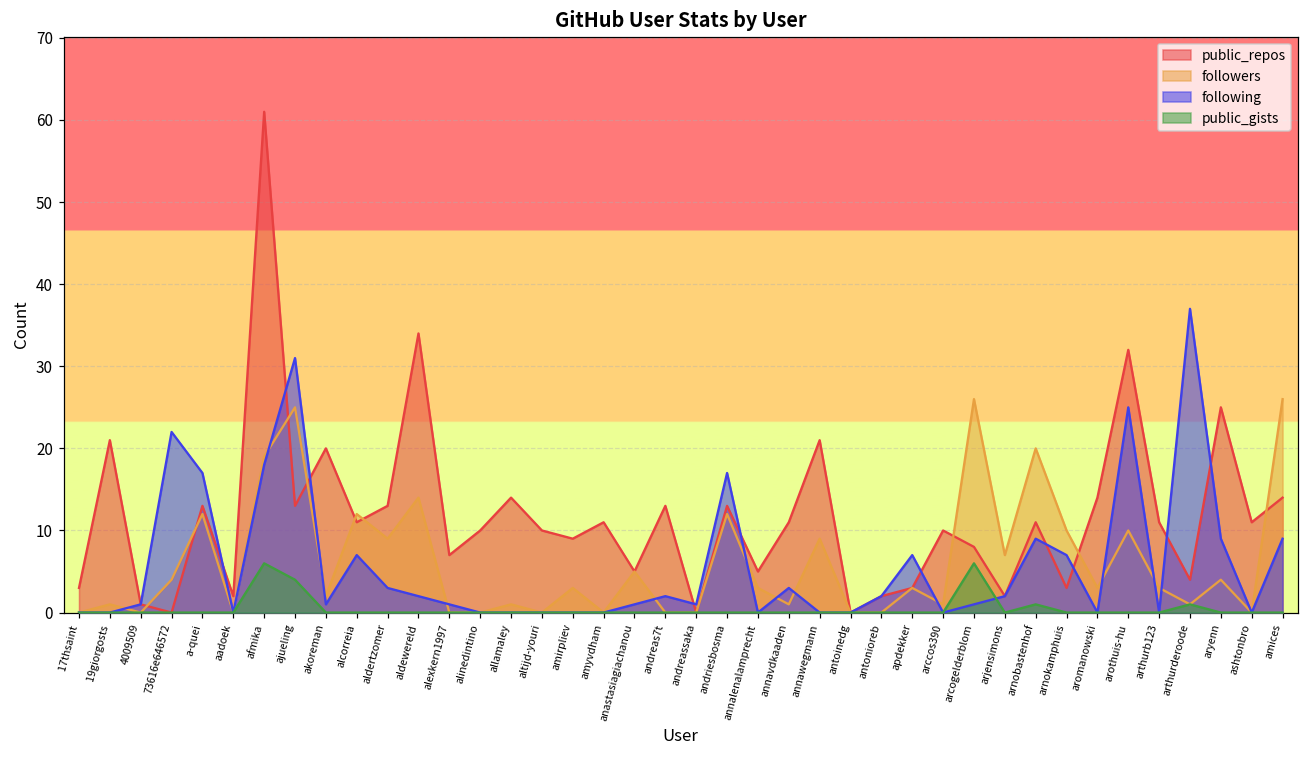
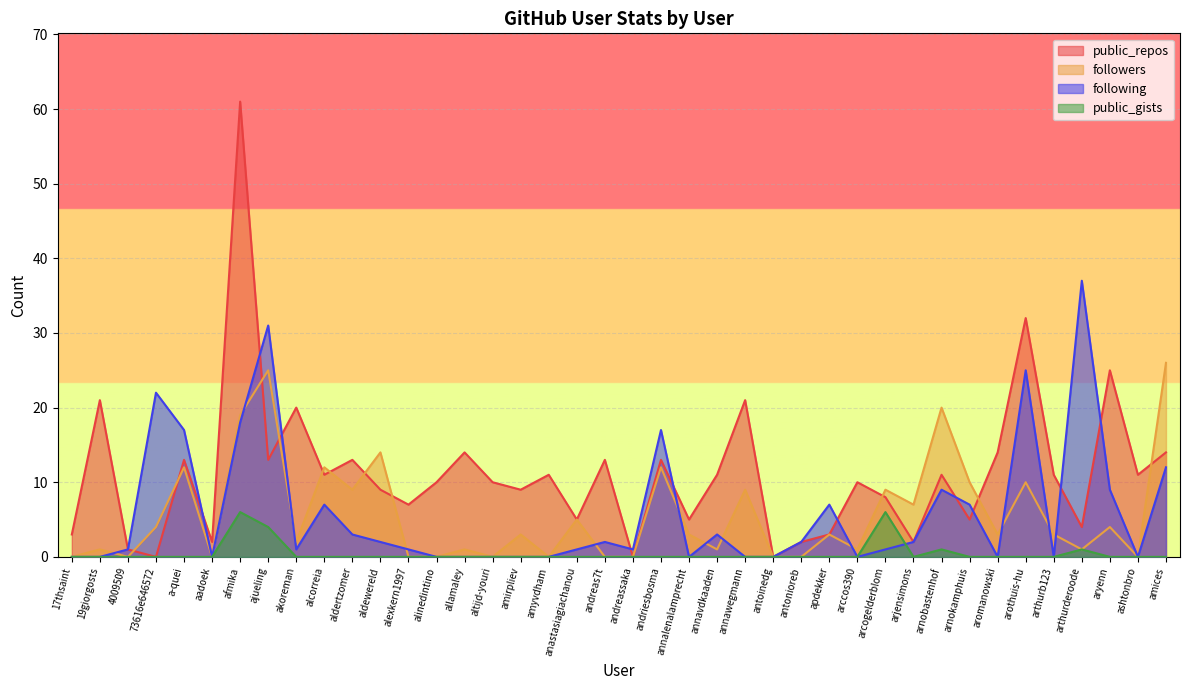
public_repos, aldewereld: 34 -> 9
followers, arcogelderblom: 26 -> 9
public_repos, arnokamphuis: 3 -> 5
following, amices: 9 -> 12
